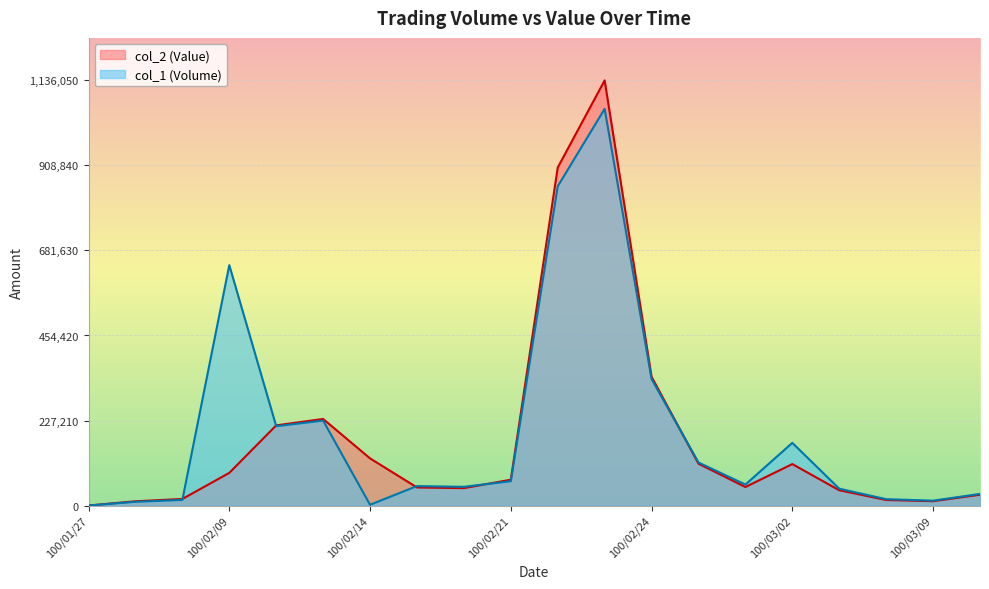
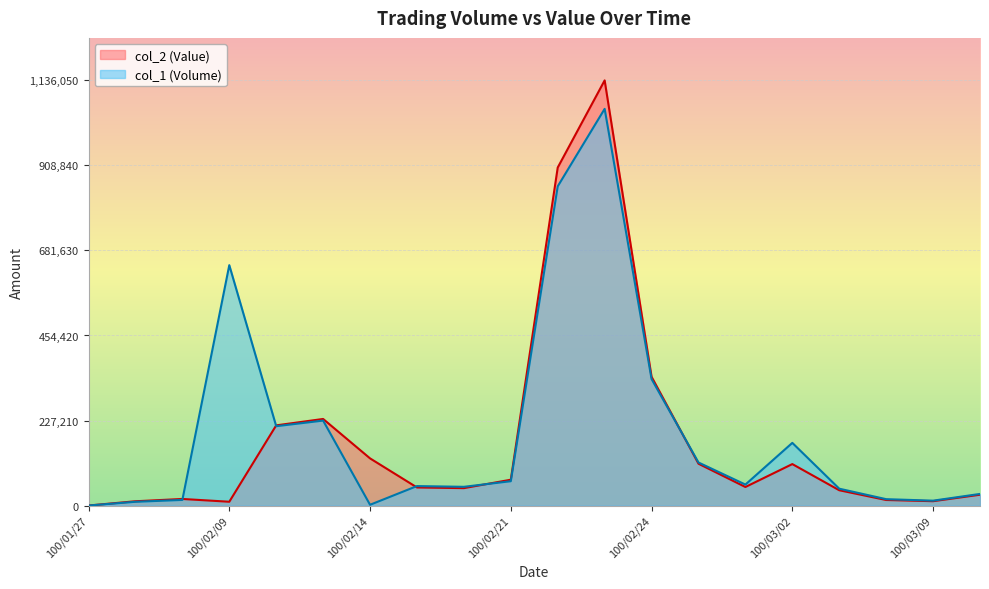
col_2 (Value), 100/02/09: 90,000 -> 10,000
